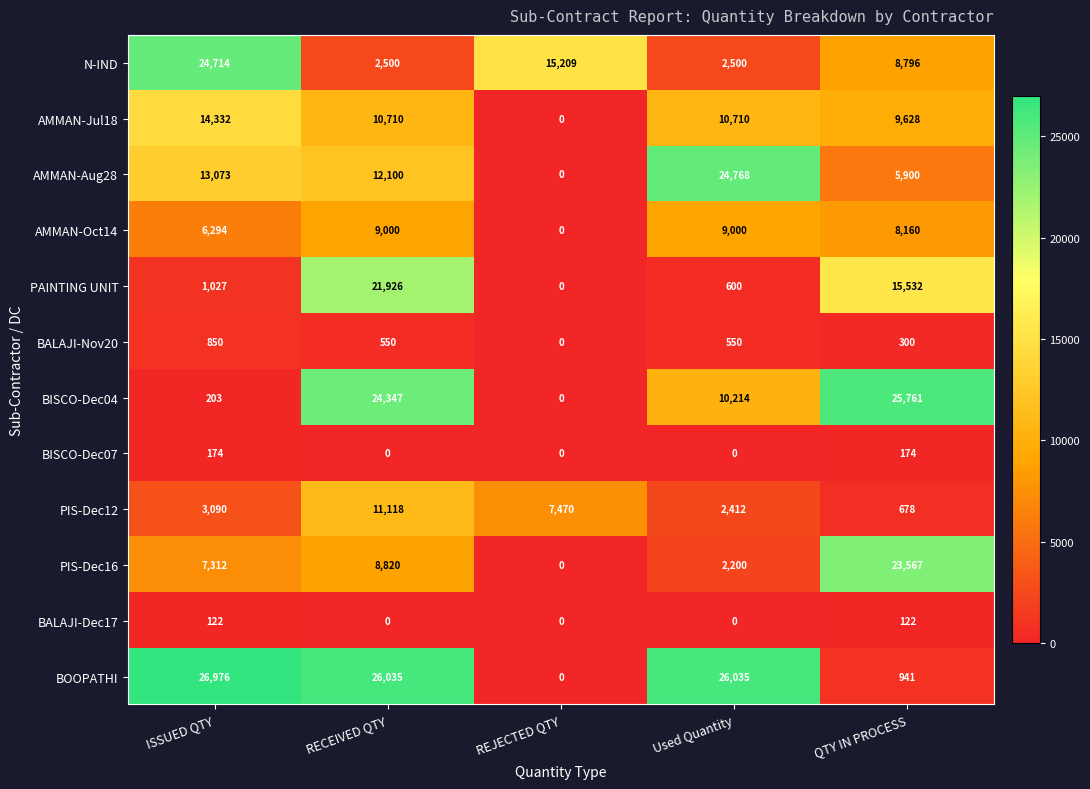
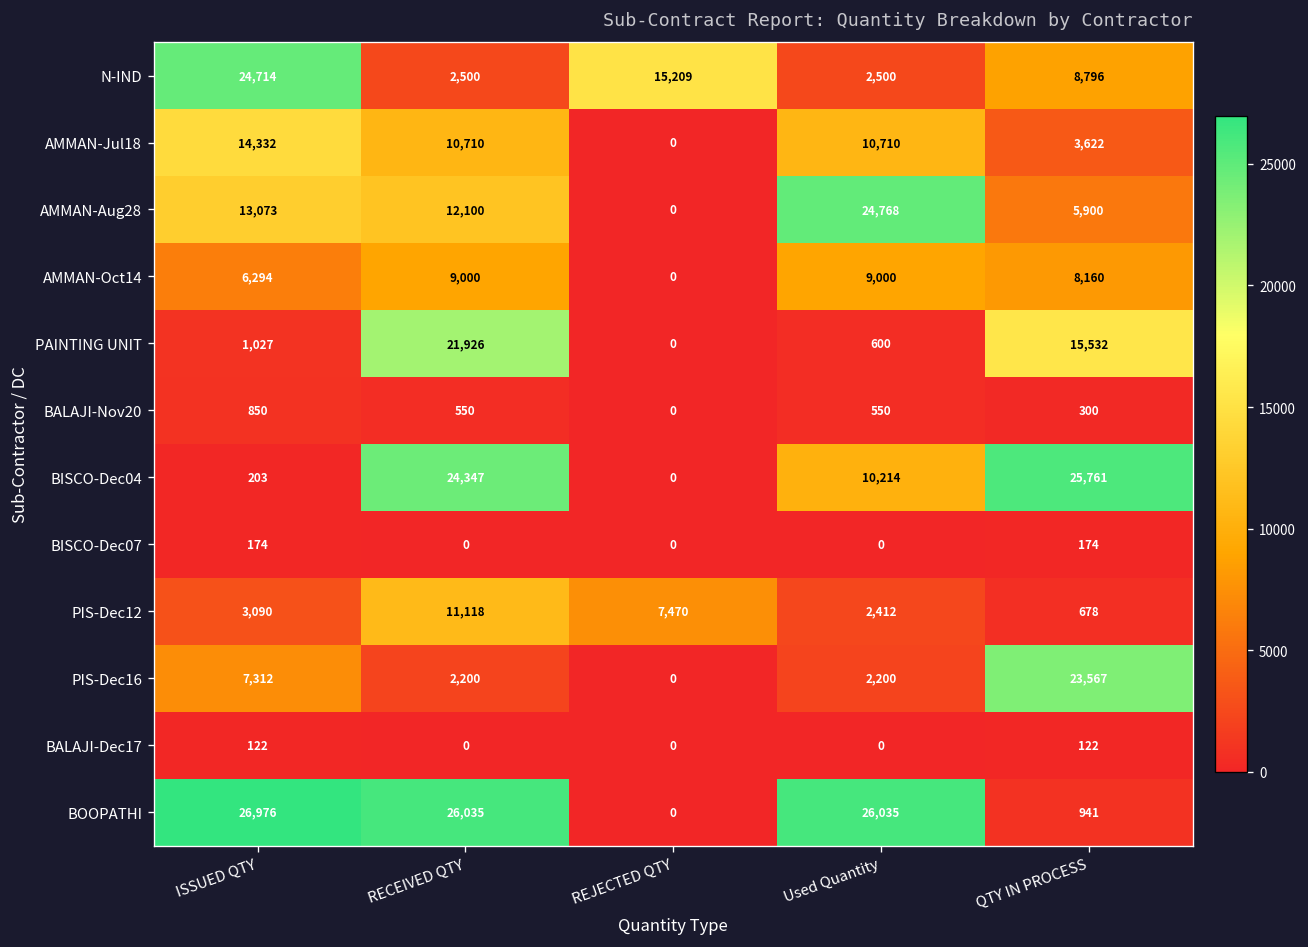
AMMAN-Jul18, QTY IN PROCESS: 9,628 -> 3,622
PIS-Dec16, RECEIVED QTY: 8,820 -> 2,200
